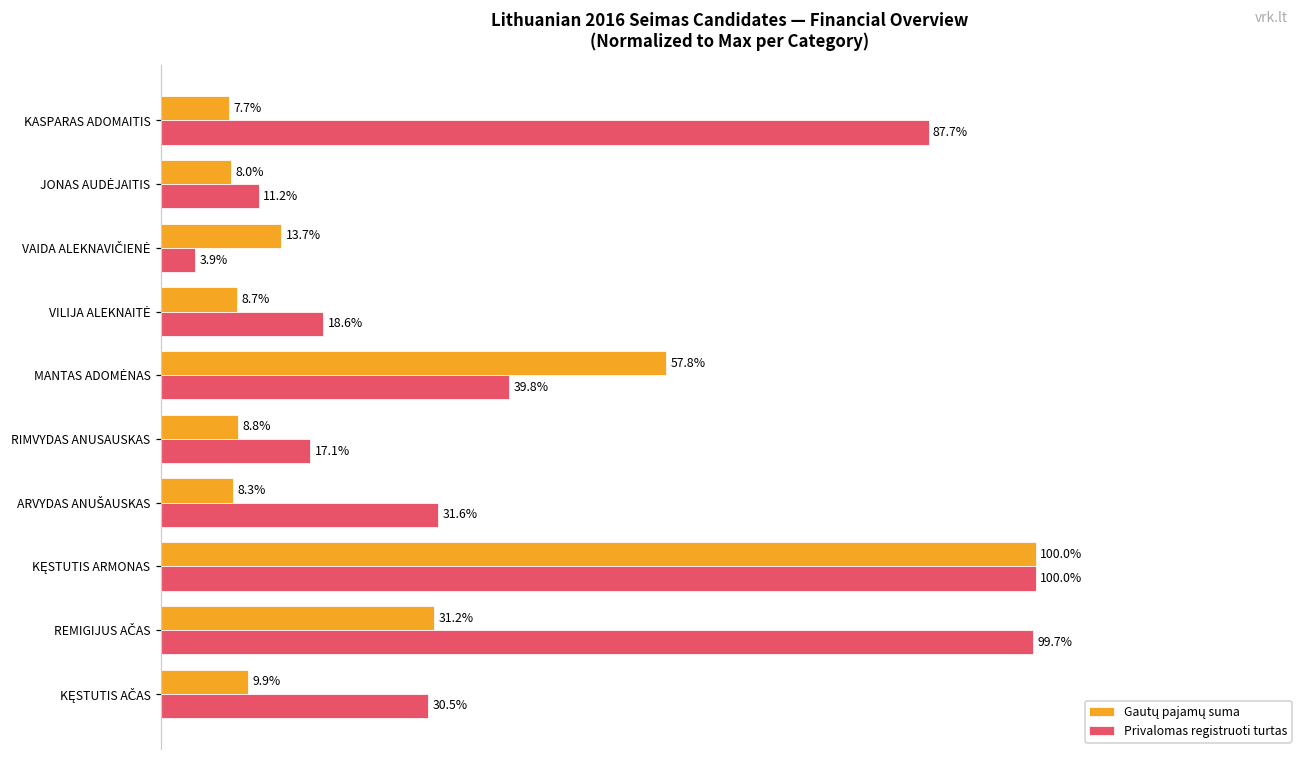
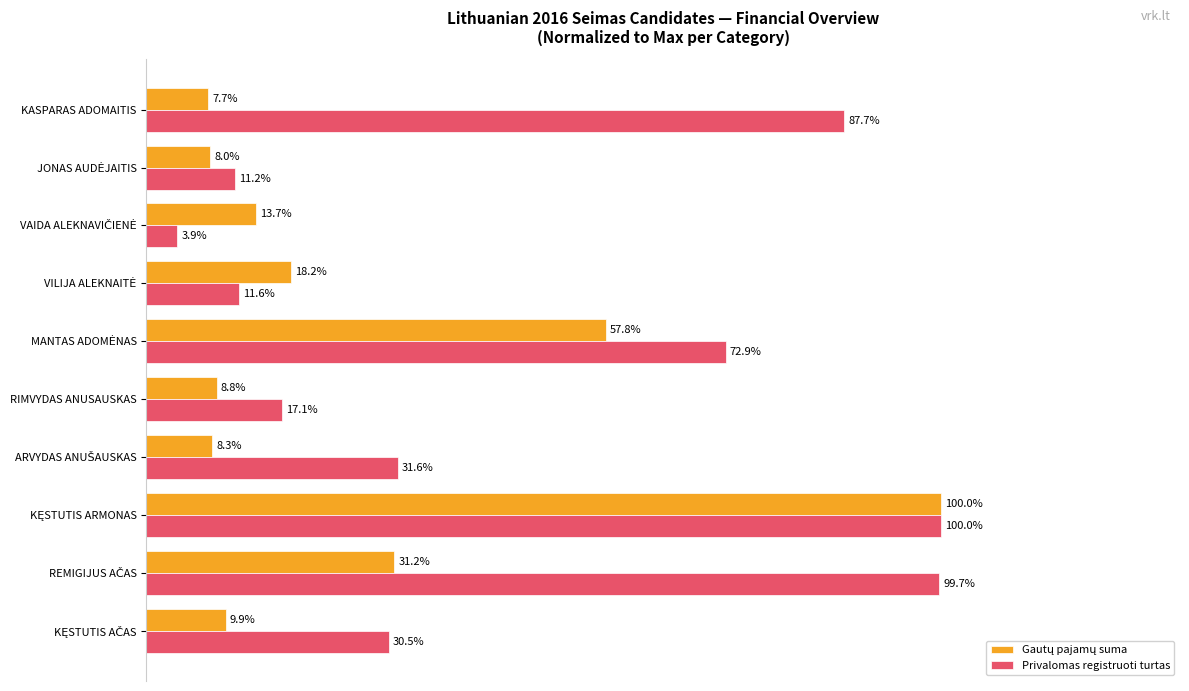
Gautų pajamų suma, VILIJA ALEKNAITĖ: 8.7% -> 18.2%
Privalomas registruoti turtas, VILIJA ALEKNAITĖ: 18.6% -> 11.6%
Privalomas registruoti turtas, MANTAS ADOMĖNAS: 39.8% -> 72.9%
